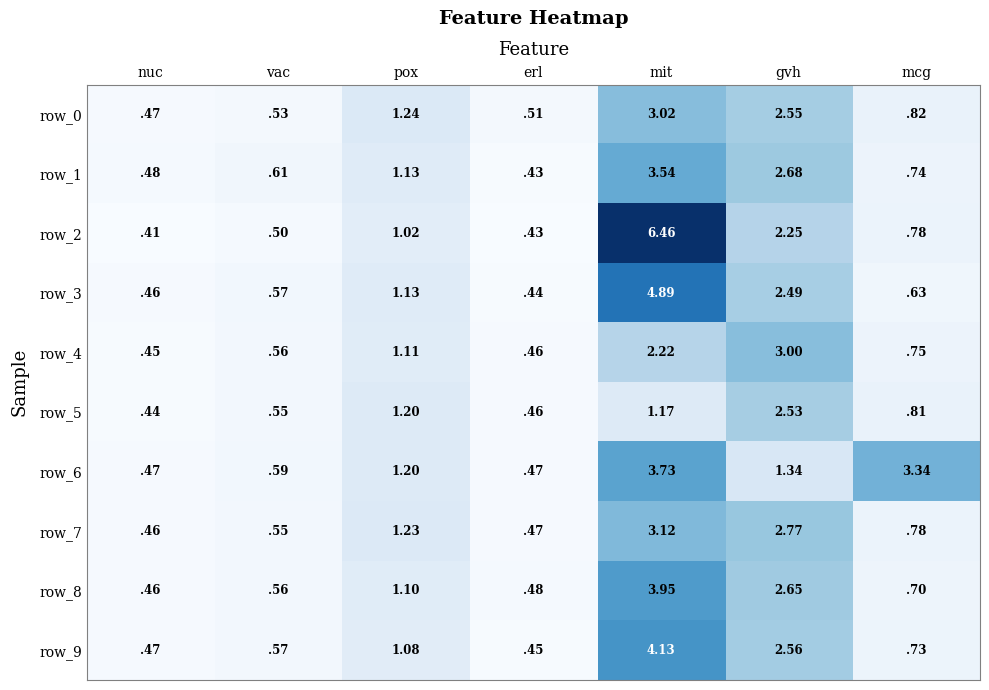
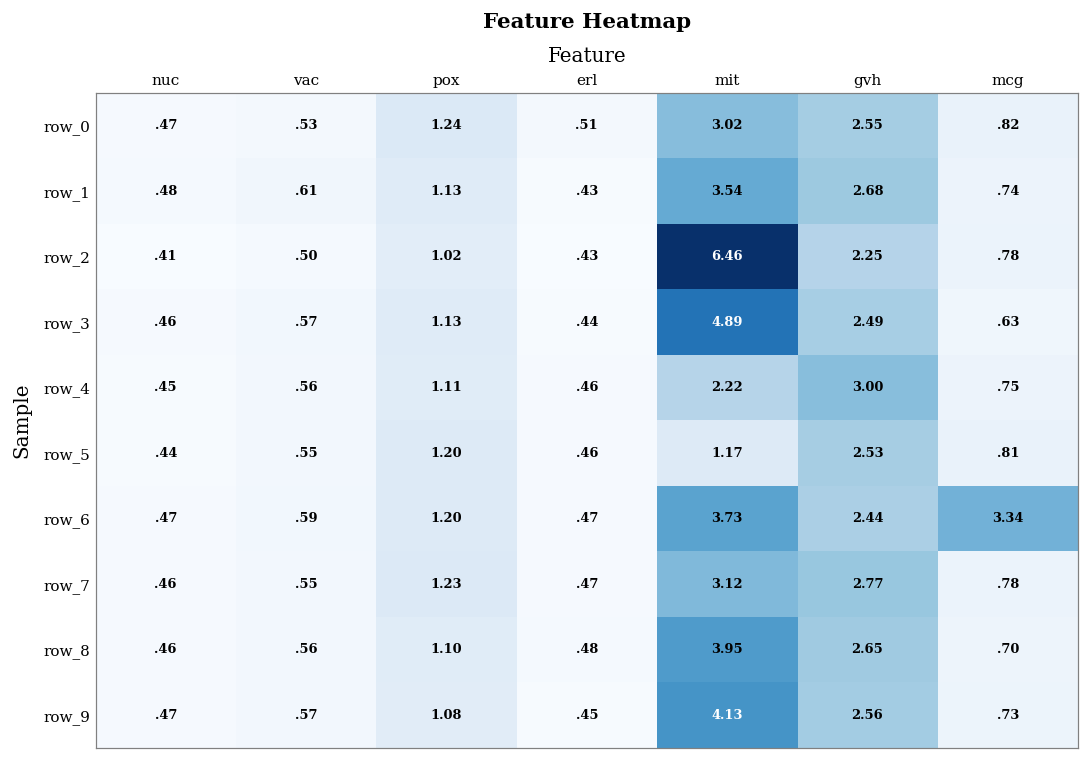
row_6, gvh: 1.34 -> 2.44
